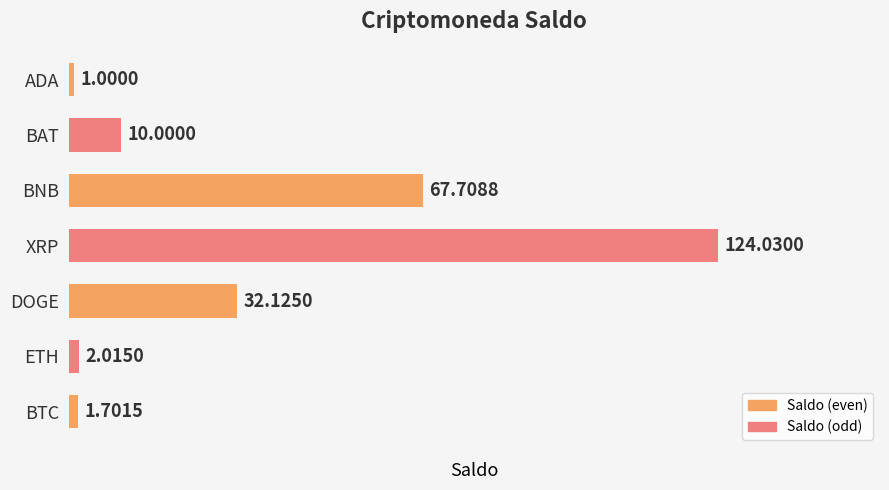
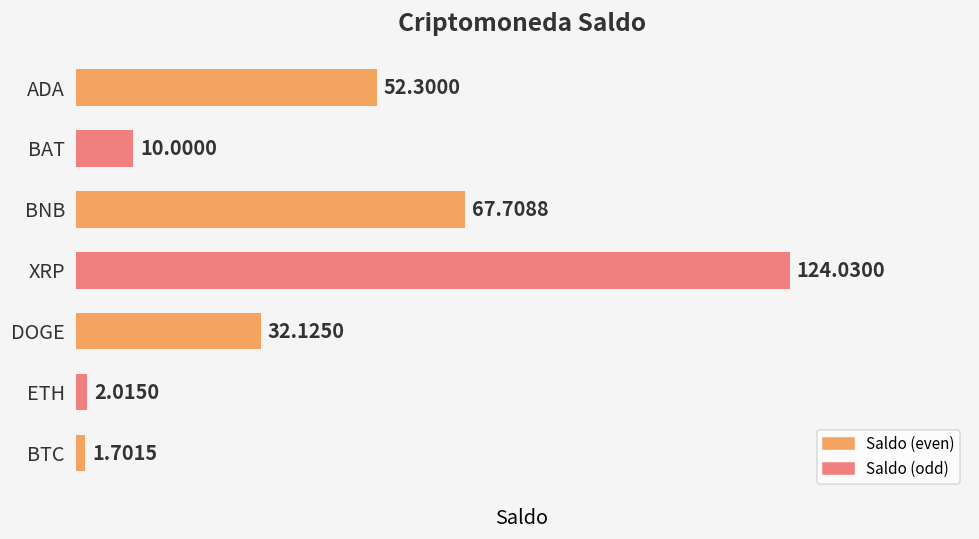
ADA: 1.0000 -> 52.3000
